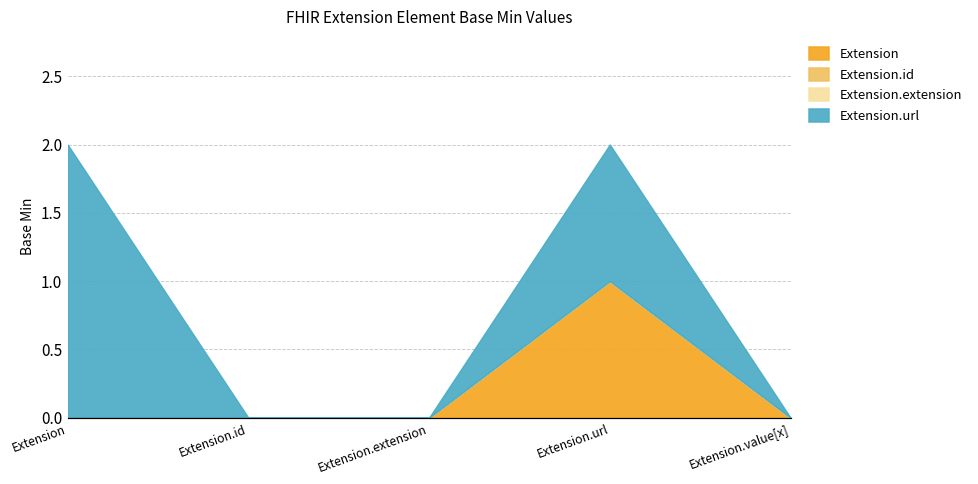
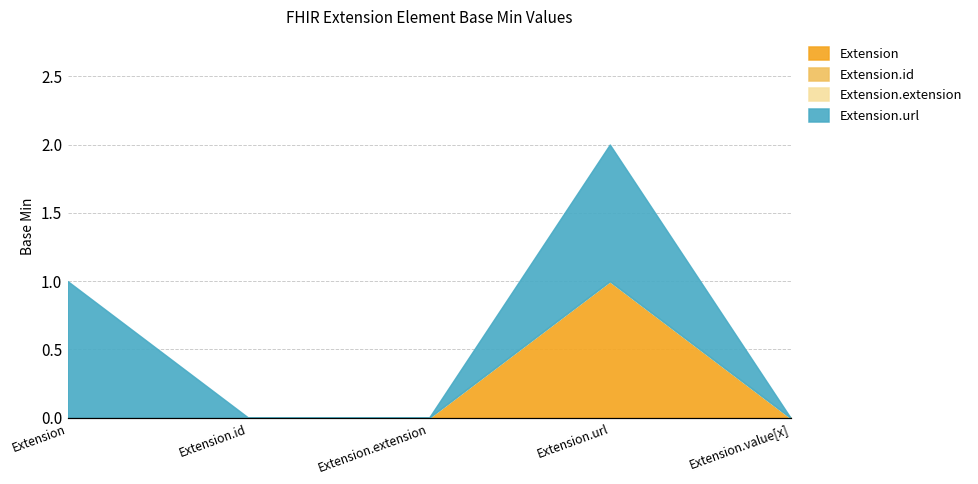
Extension.url, Extension: 2 -> 1
